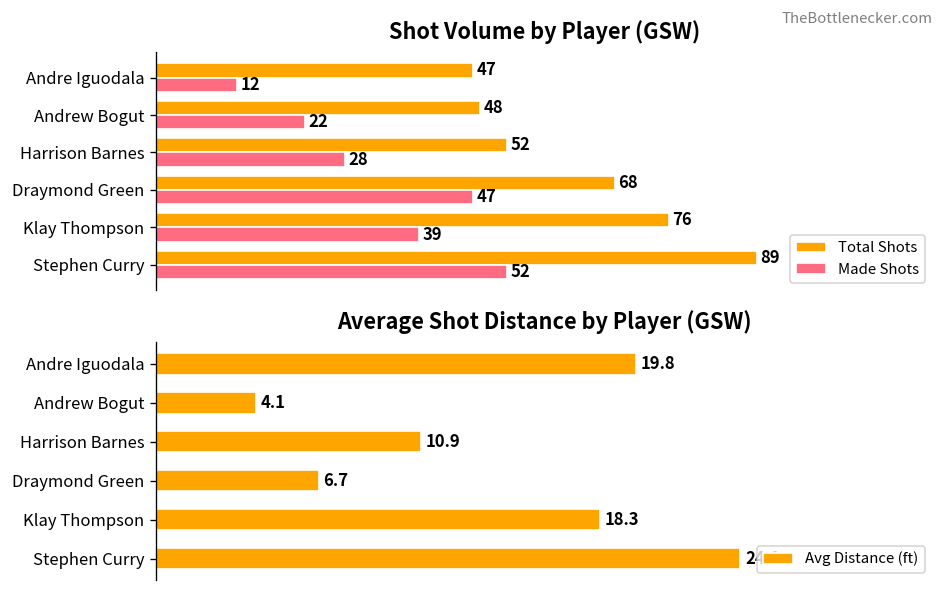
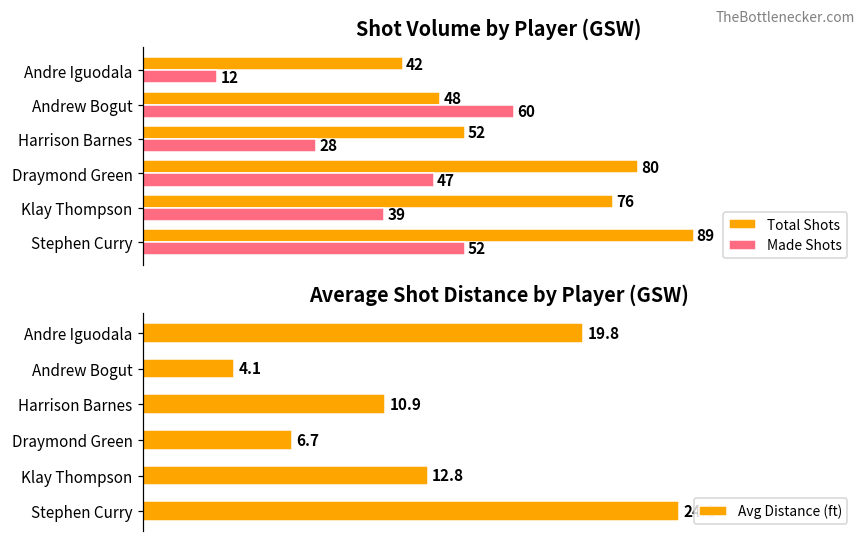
Shot Volume by Player (GSW), Total Shots, Andre Iguodala: 47 -> 42
Shot Volume by Player (GSW), Made Shots, Andrew Bogut: 22 -> 60
Shot Volume by Player (GSW), Total Shots, Draymond Green: 68 -> 80
Average Shot Distance by Player (GSW), Klay Thompson: 18.3 -> 12.8
